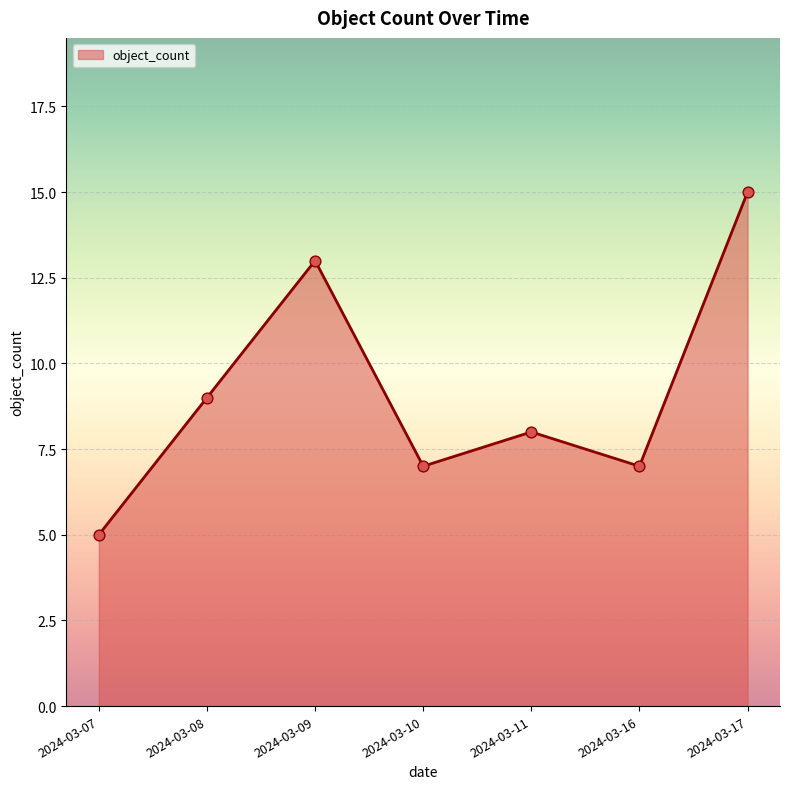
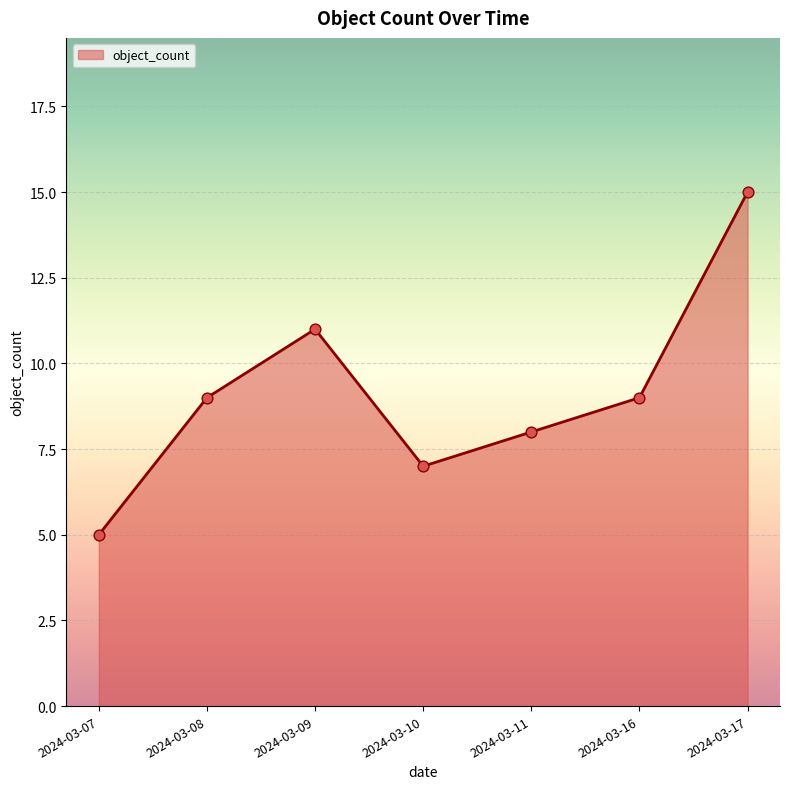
2024-03-09: 13 -> 11
2024-03-16: 7 -> 9
